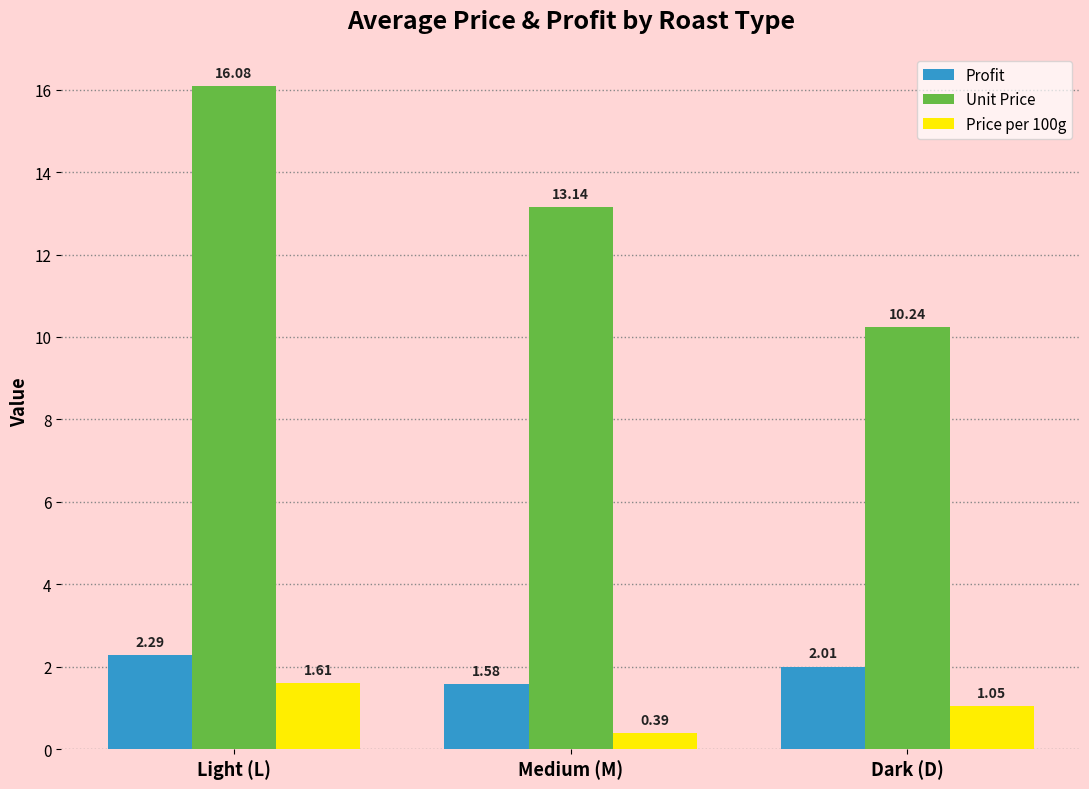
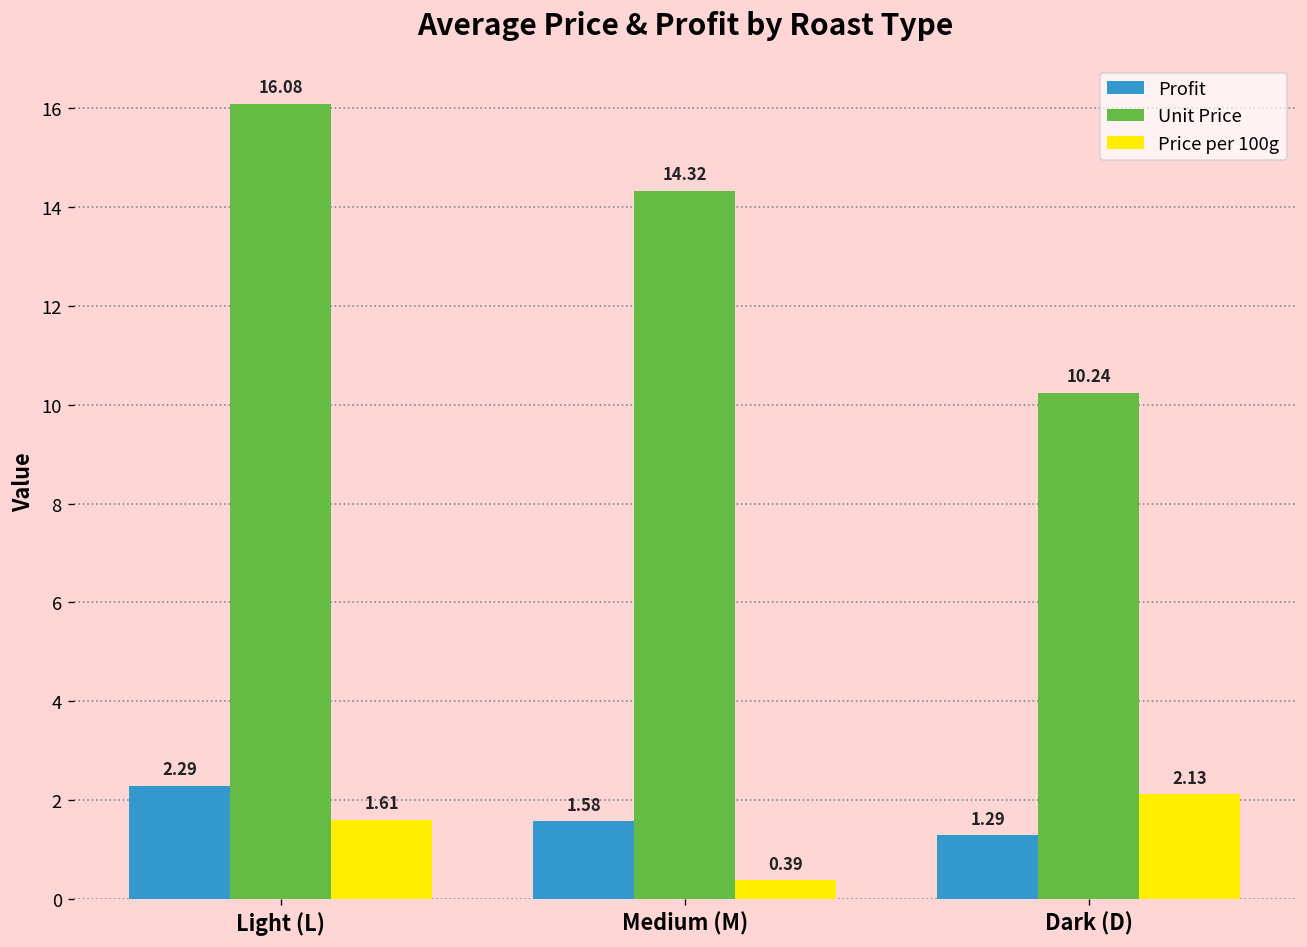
Unit Price, Medium (M): 13.14 -> 14.32
Profit, Dark (D): 2.01 -> 1.29
Price per 100g, Dark (D): 1.05 -> 2.13
